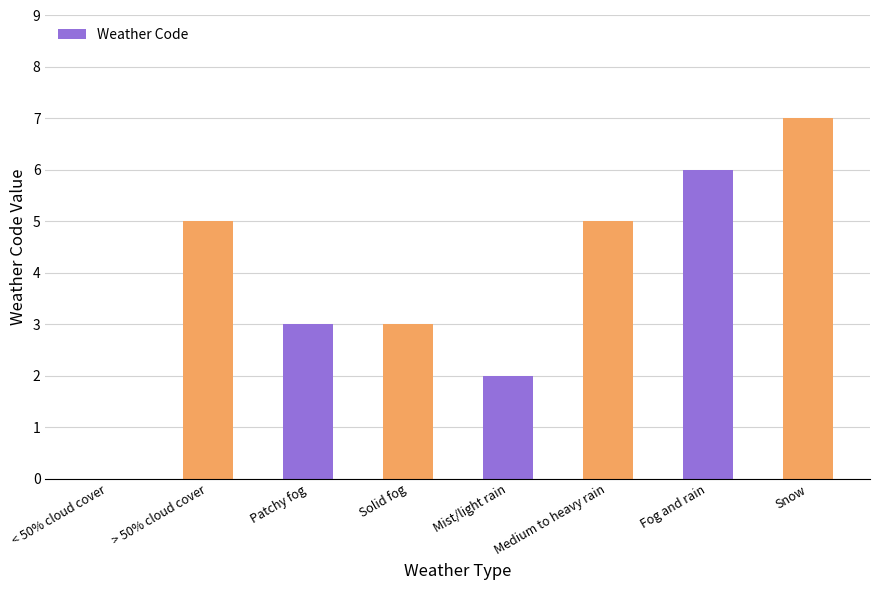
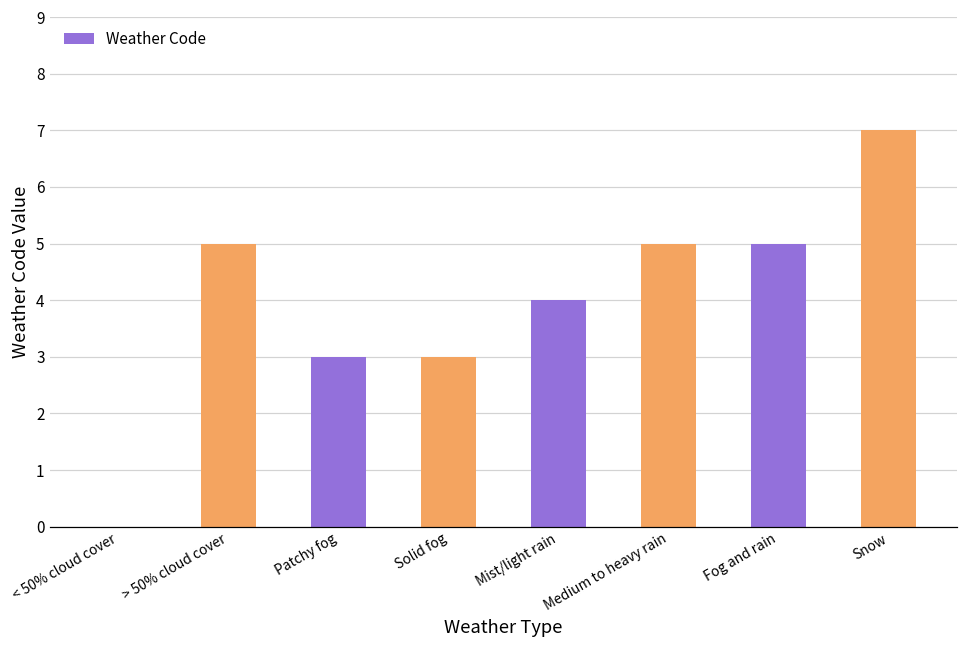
Mist/light rain: 2 -> 4
Fog and rain: 6 -> 5
